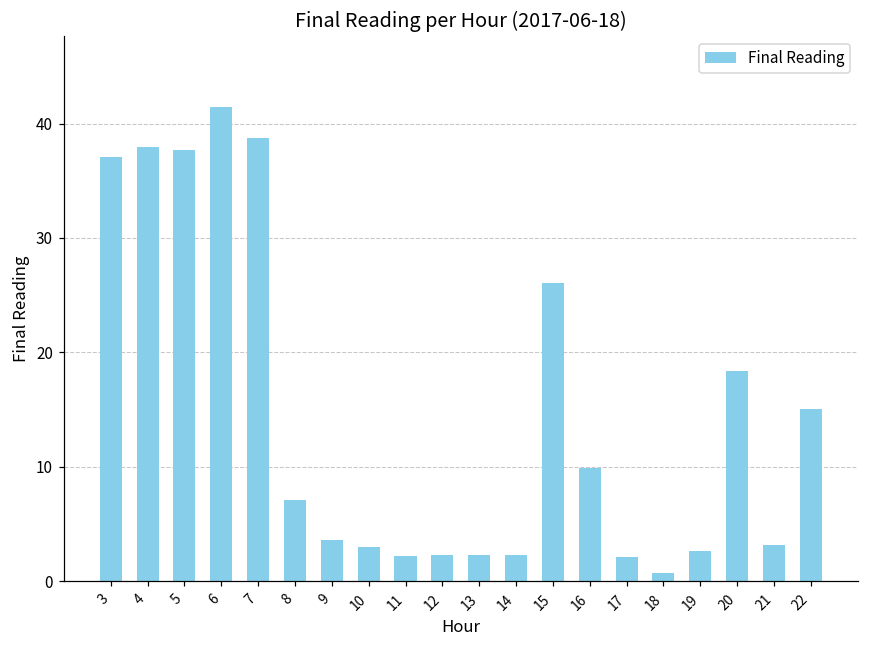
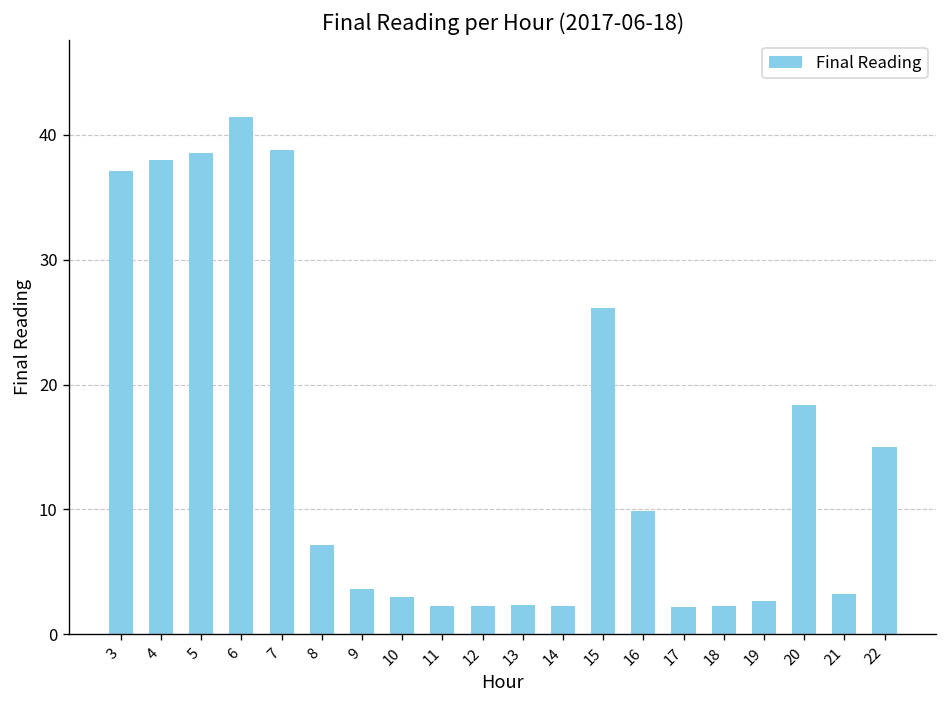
5: 37.7 -> 38.5
18: 0.7 -> 2.3
